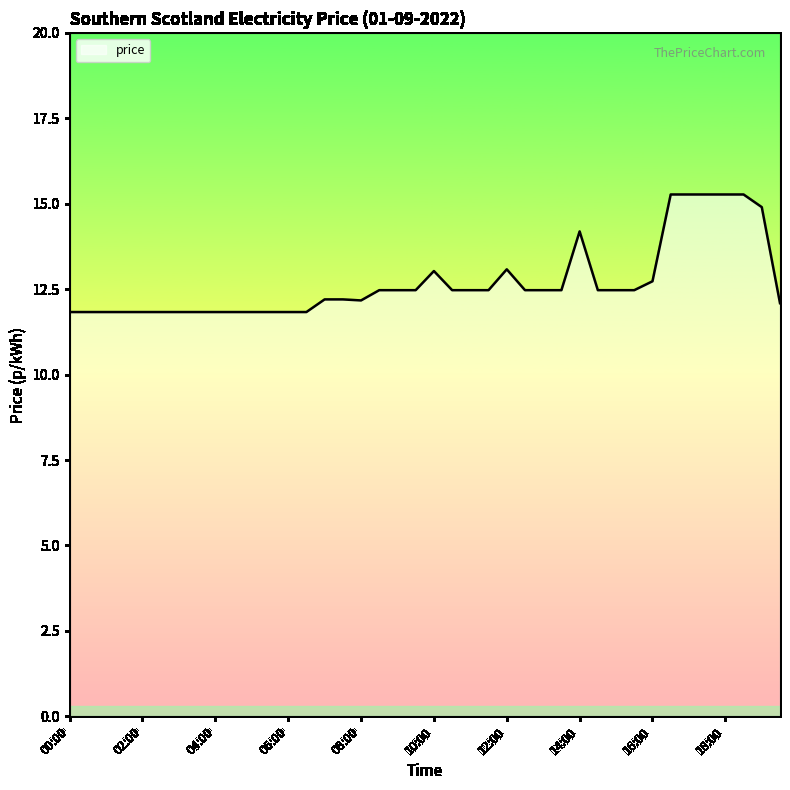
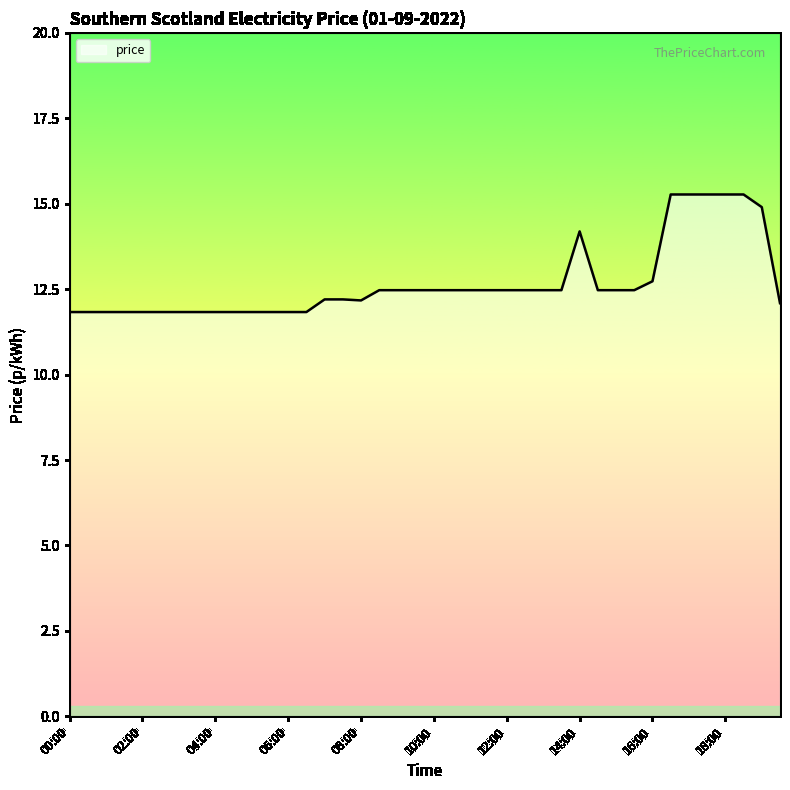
10:00: 13.0 -> 12.5
12:00: 13.1 -> 12.5
